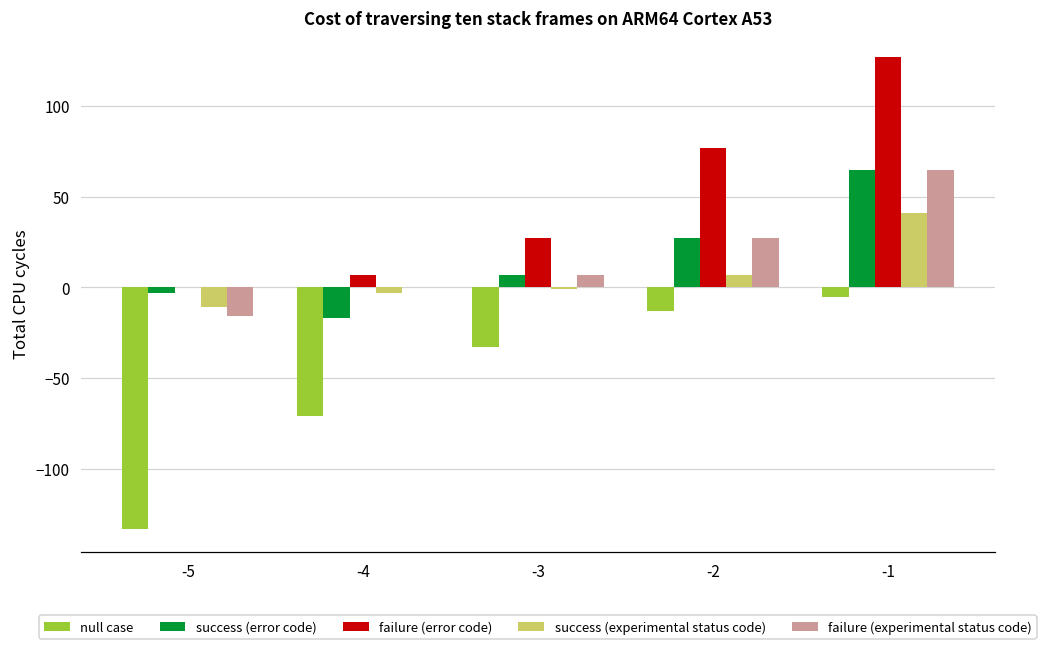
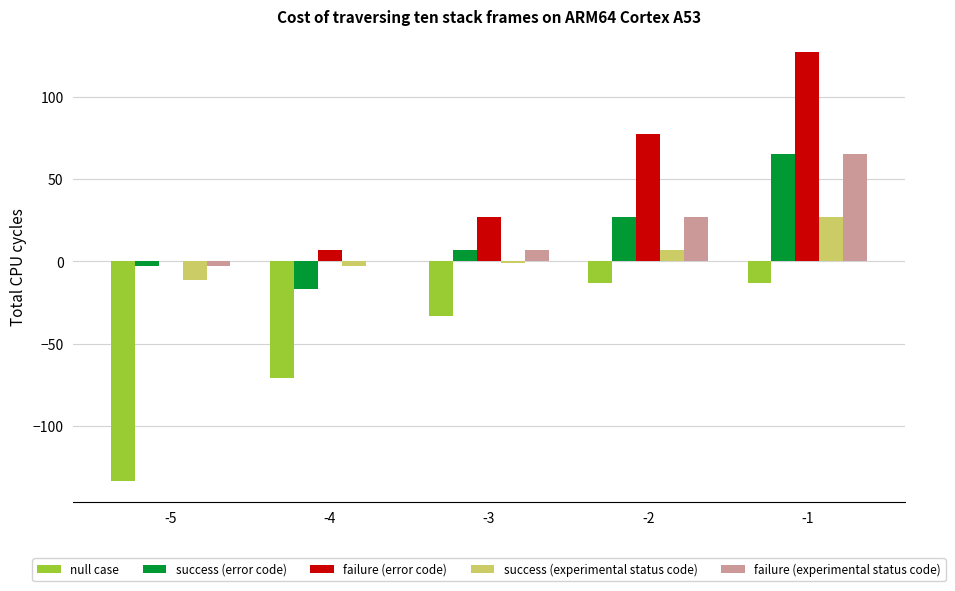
failure (experimental status code), -5: -16 -> -3
null case, -1: -5 -> -13
success (experimental status code), -1: 41 -> 27
